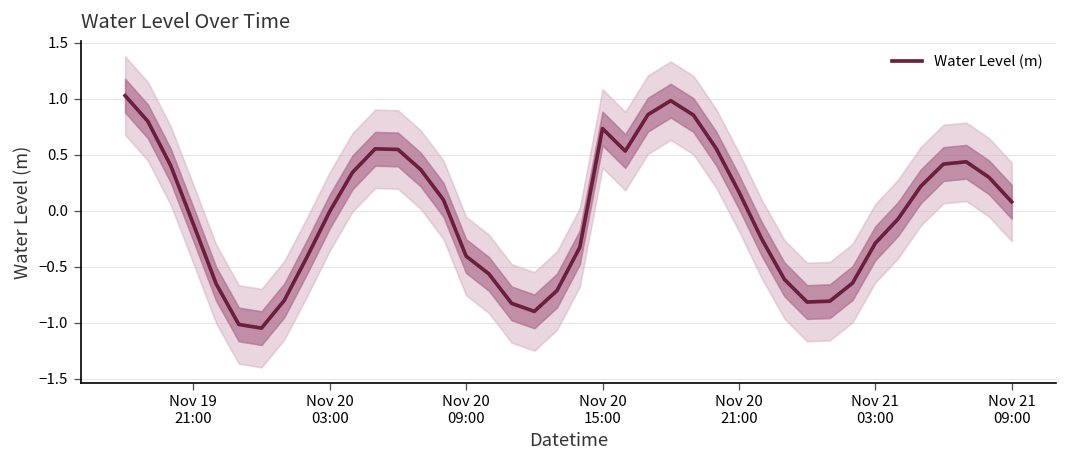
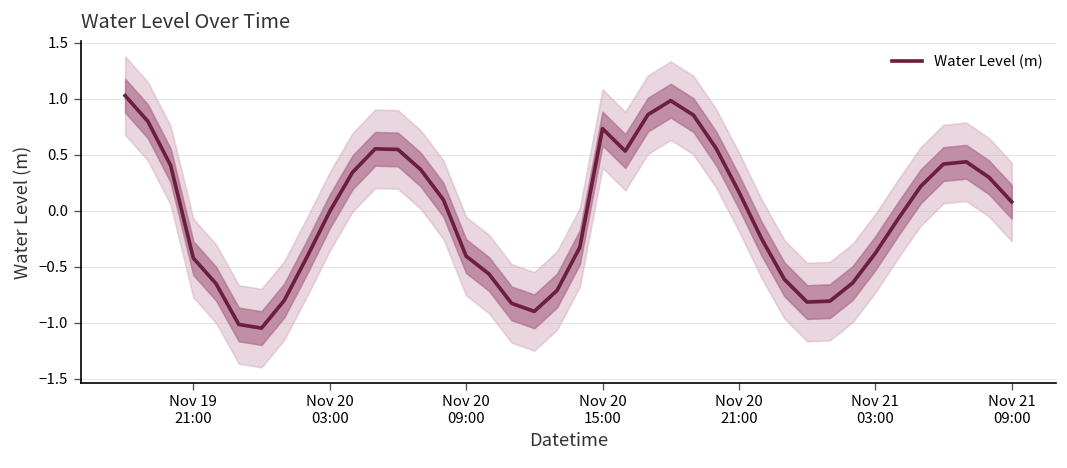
Water Level (m), Nov 19 21:00: -0.1 -> -0.4
Water Level (m), Nov 21 03:00: -0.3 -> -0.4
